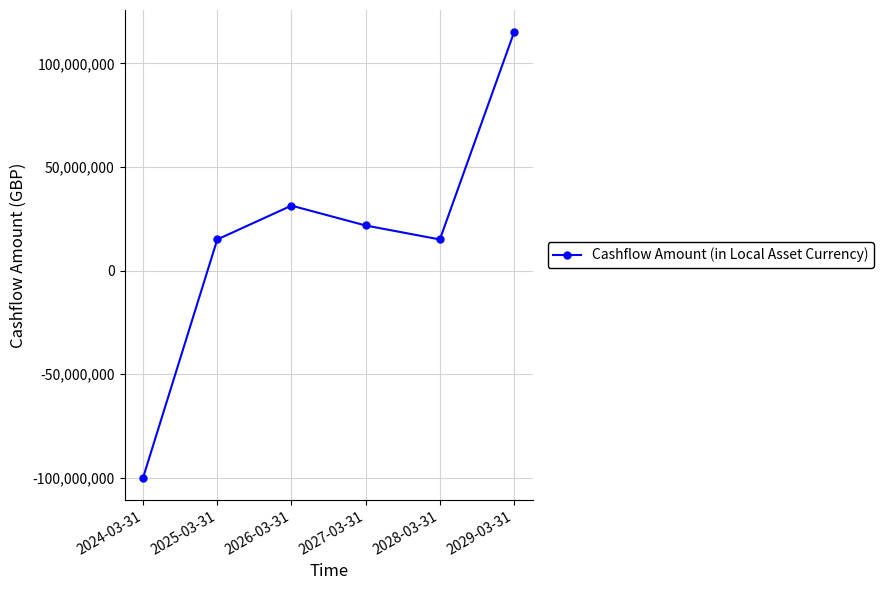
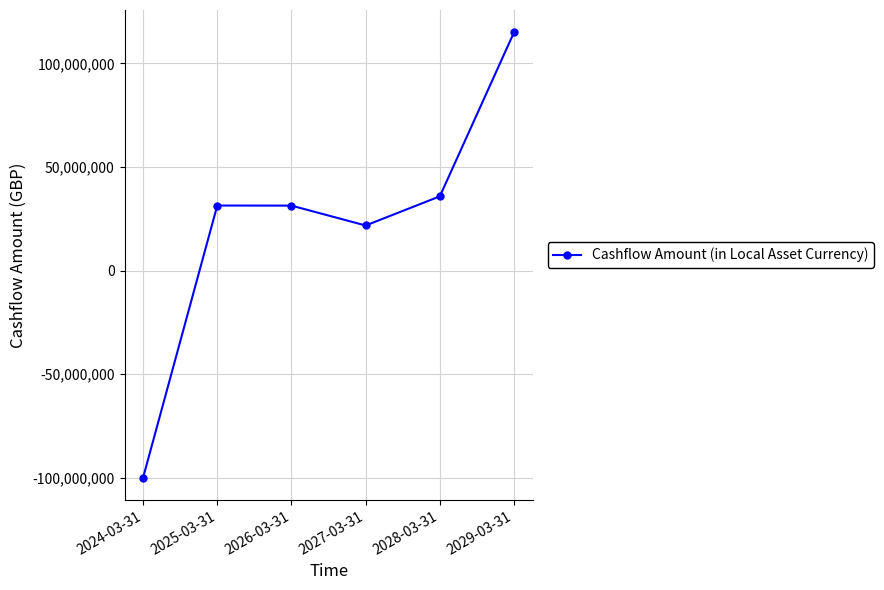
2025-03-31: 15,000,000 -> 31,000,000
2028-03-31: 15,000,000 -> 36,000,000
